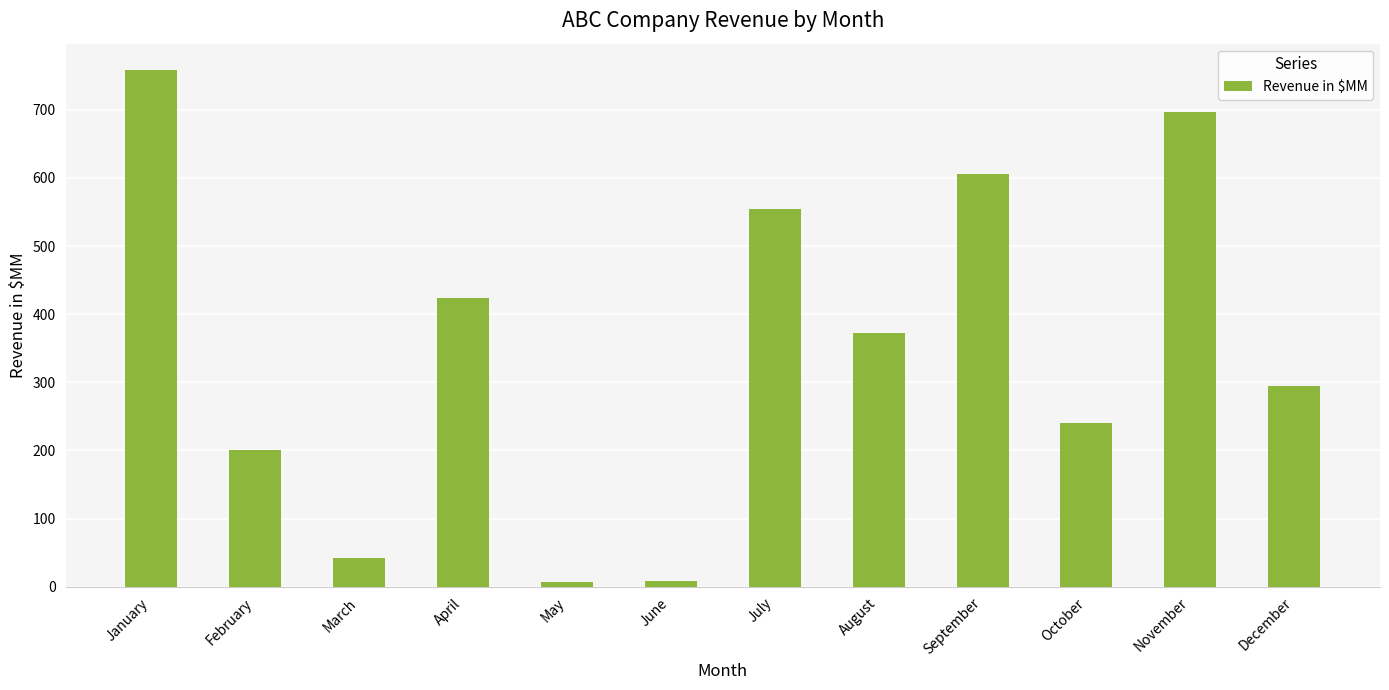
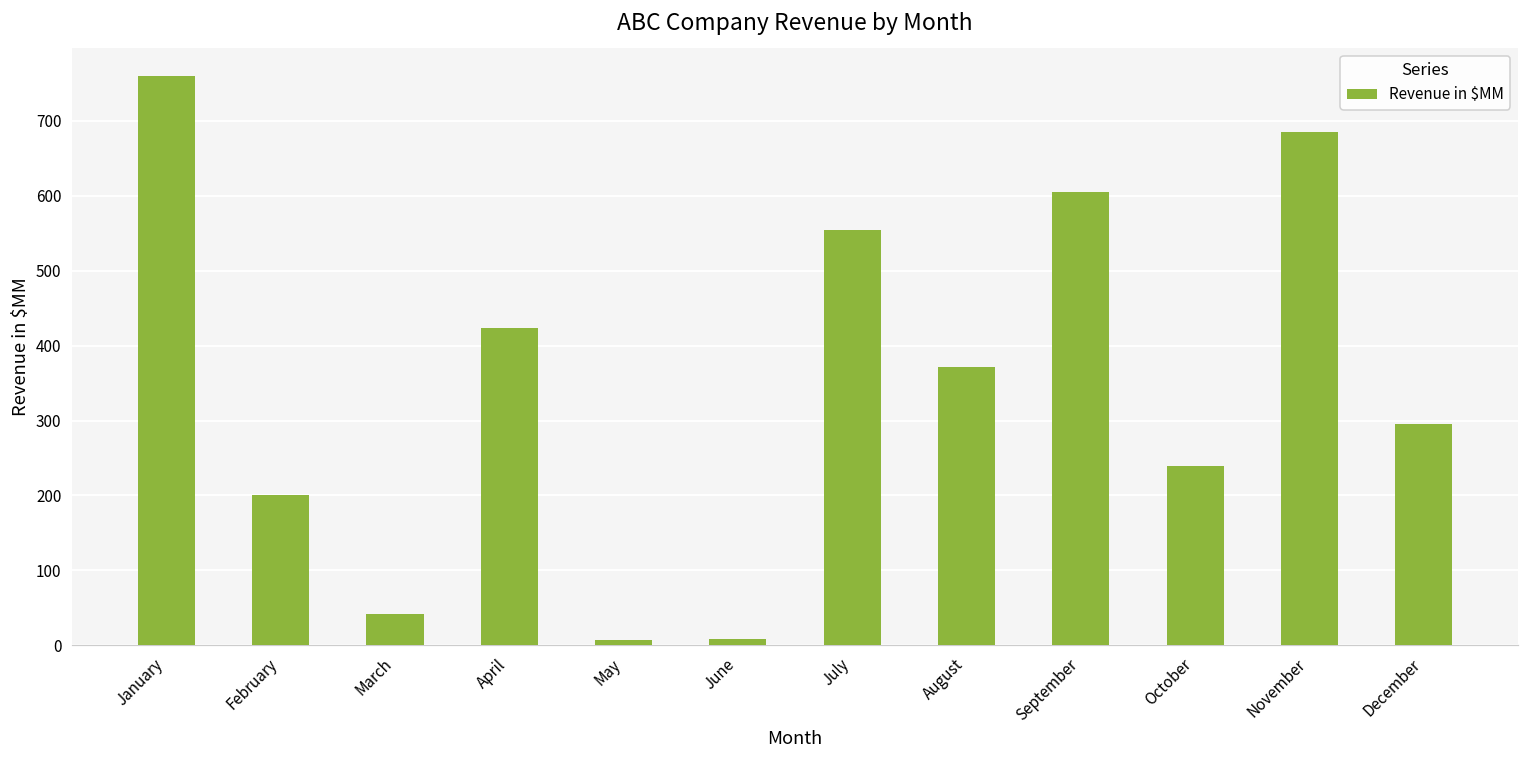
November: 700 -> 690
